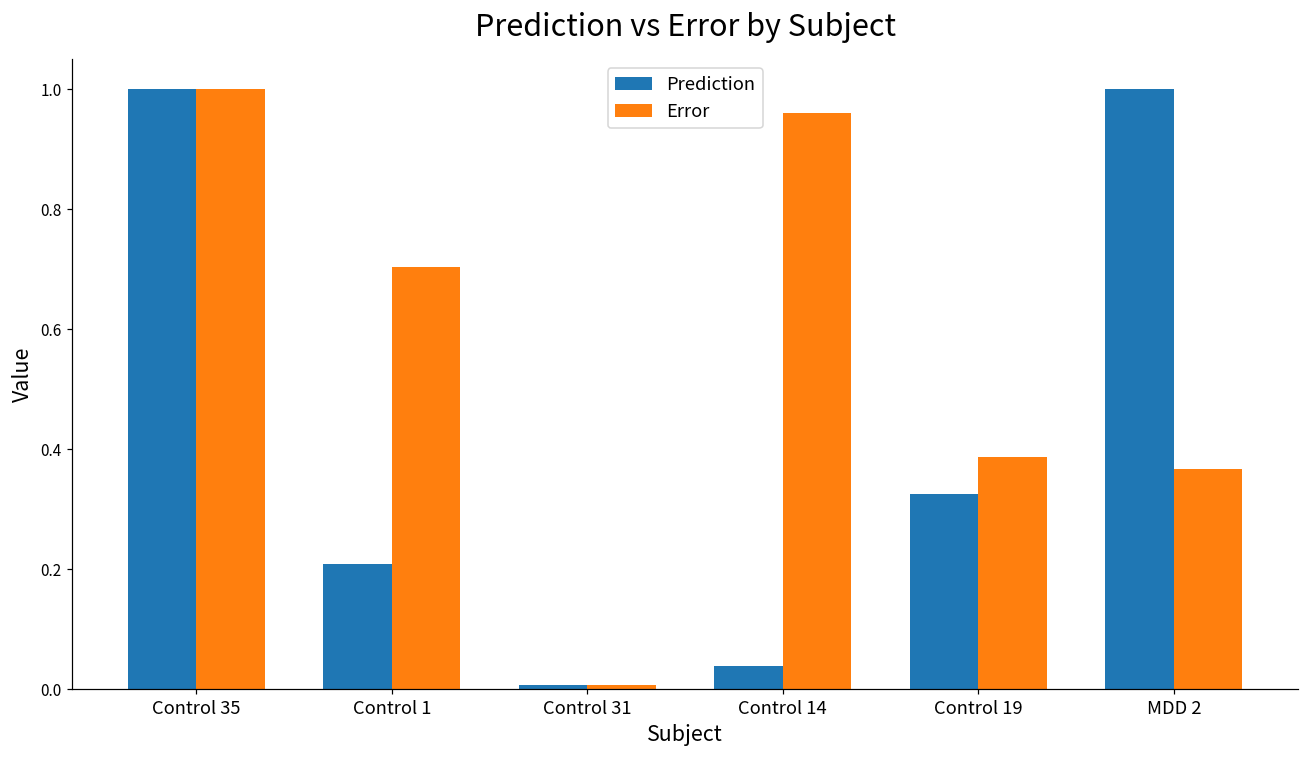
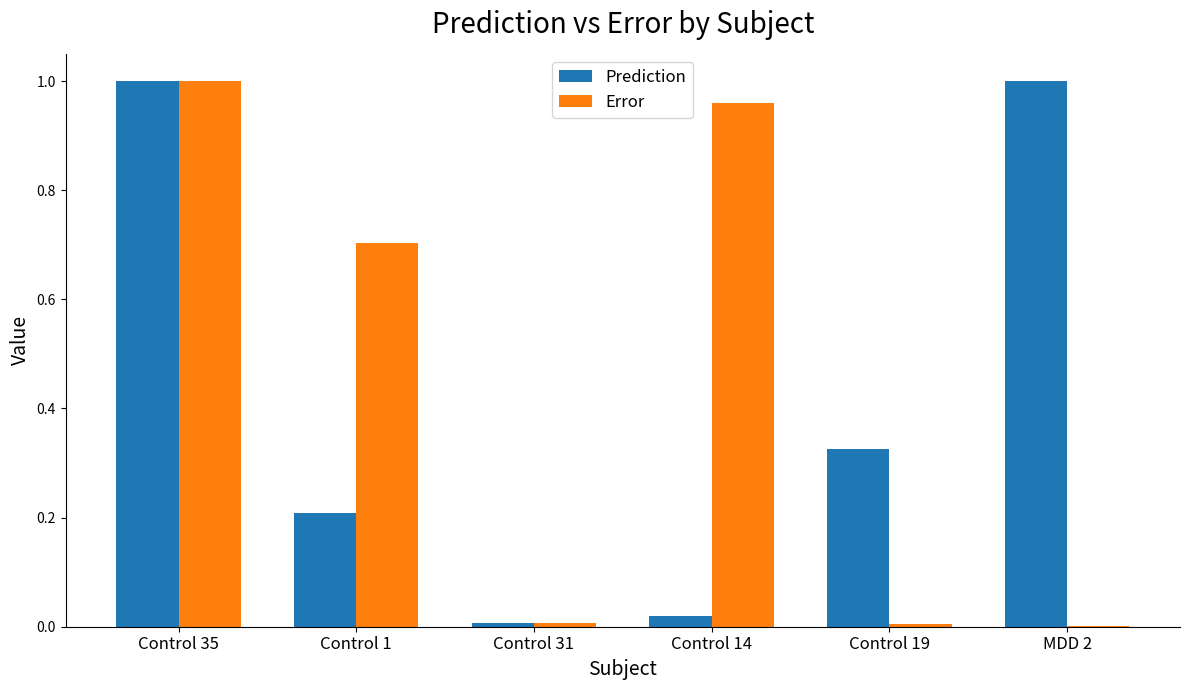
Prediction, Control 14: 0.04 -> 0.02
Error, Control 19: 0.39 -> 0.00
Error, MDD 2: 0.37 -> 0.00
